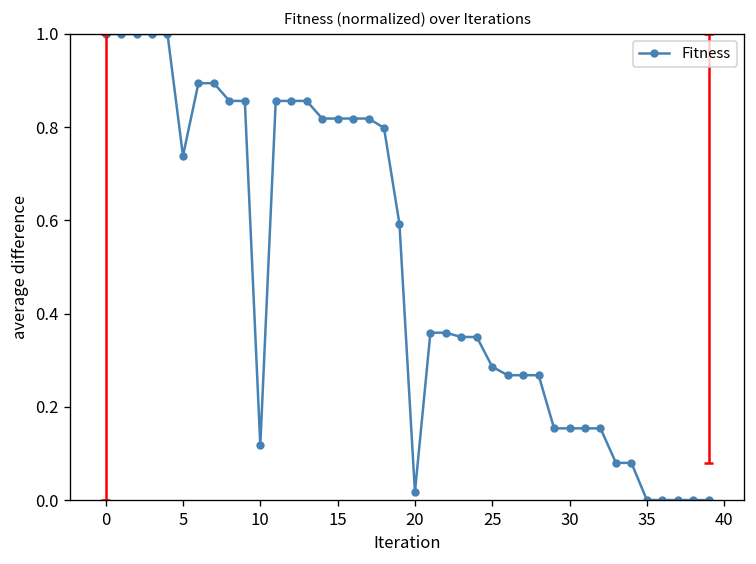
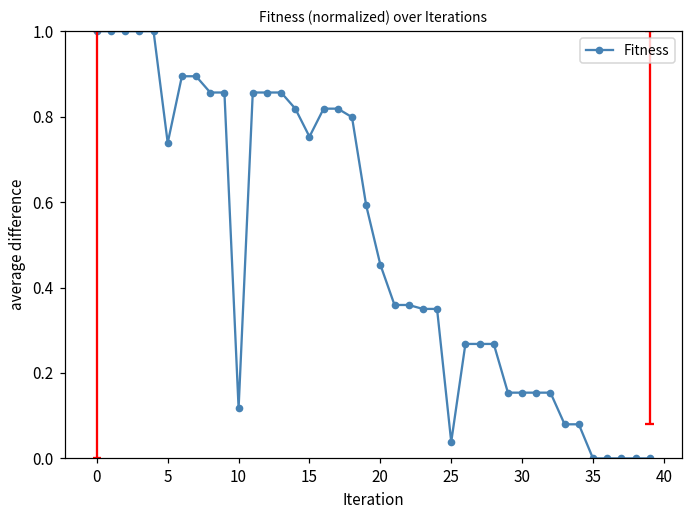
15: 0.82 -> 0.75
20: 0.02 -> 0.45
25: 0.29 -> 0.04
